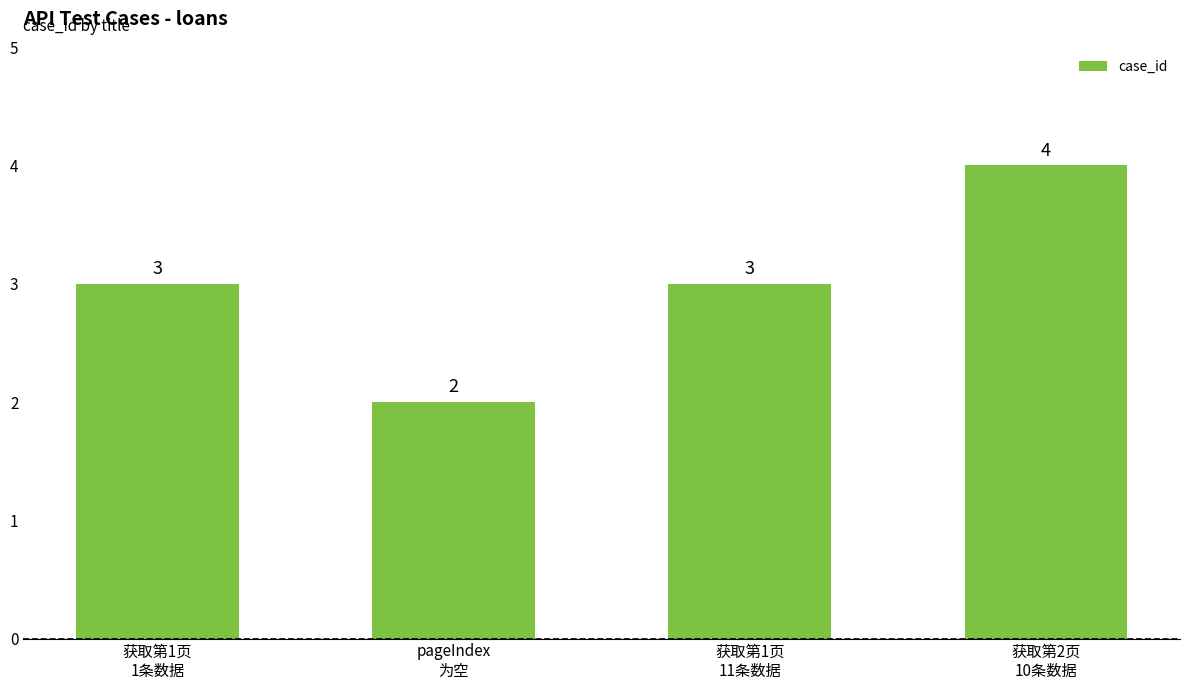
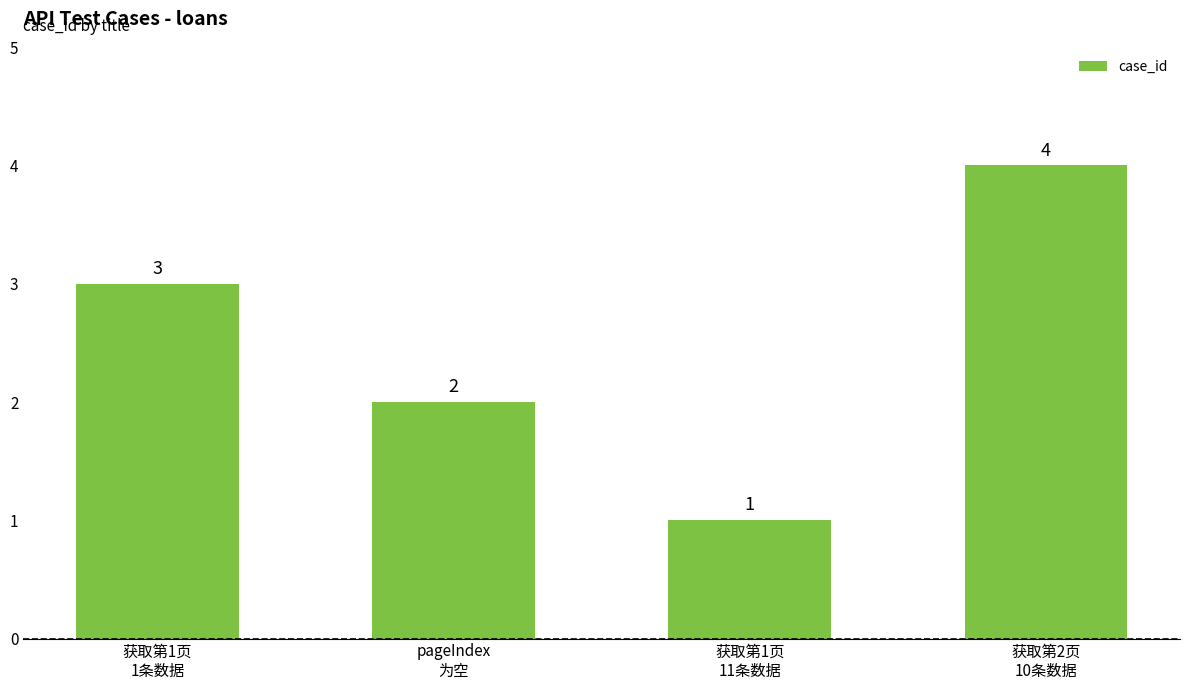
获取第1页 11条数据: 3 -> 1
